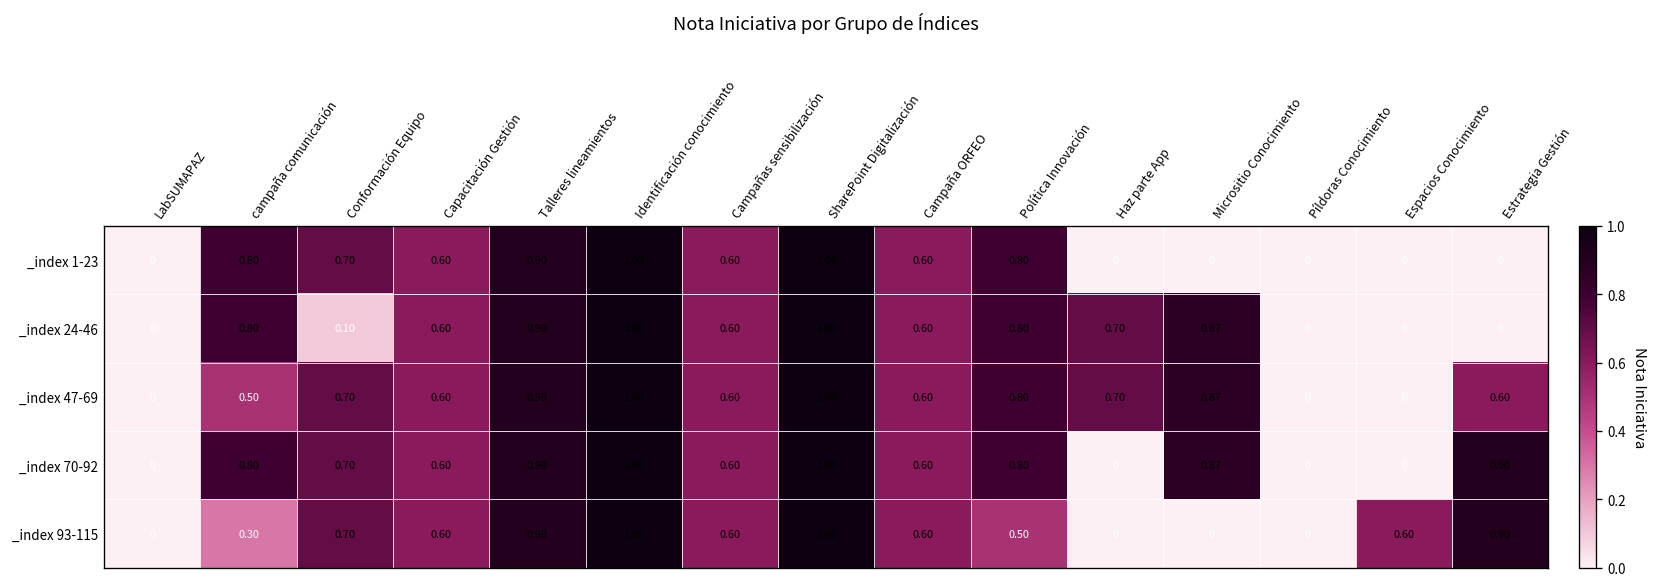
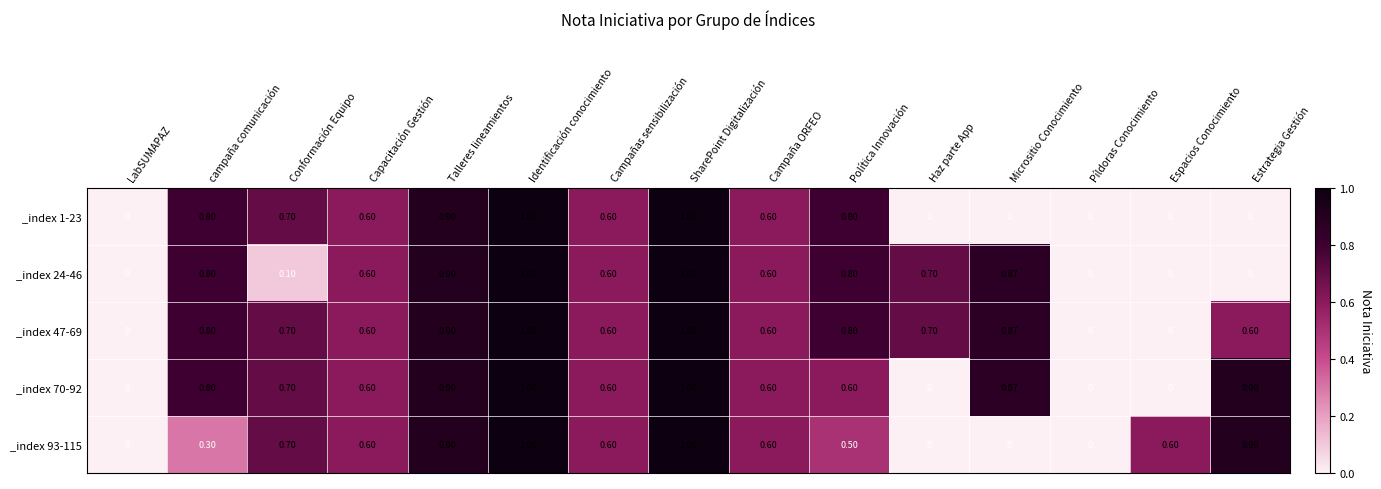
_index 47-69, campaña comunicación: 0.50 -> 0.80
_index 70-92, Política Innovación: 0.80 -> 0.60
